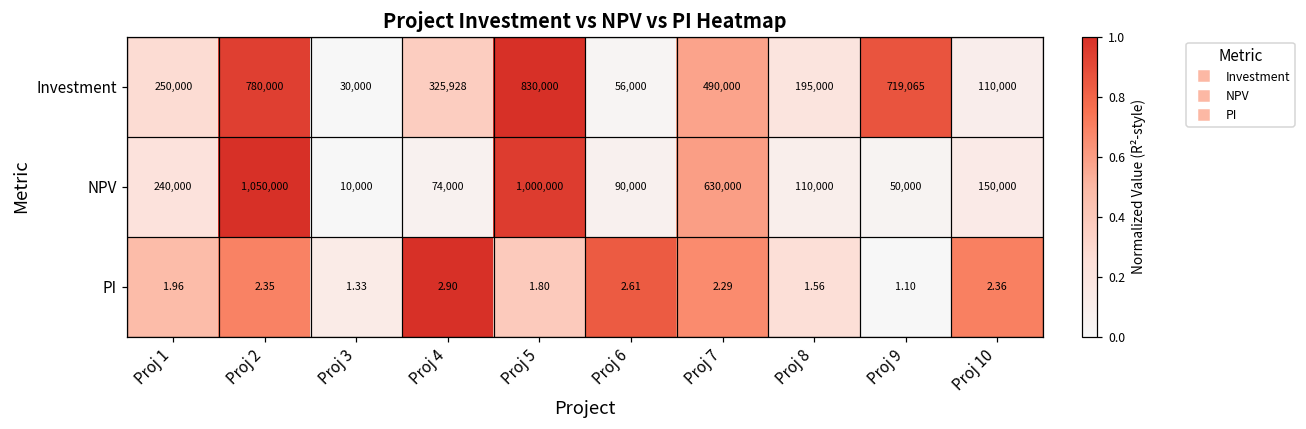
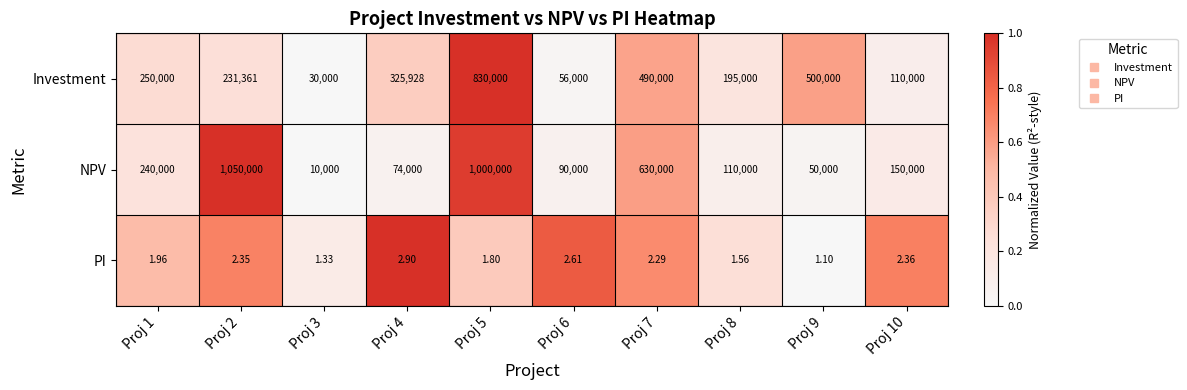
Investment, Proj 2: 780,000 -> 231,361
Investment, Proj 9: 719,065 -> 500,000
